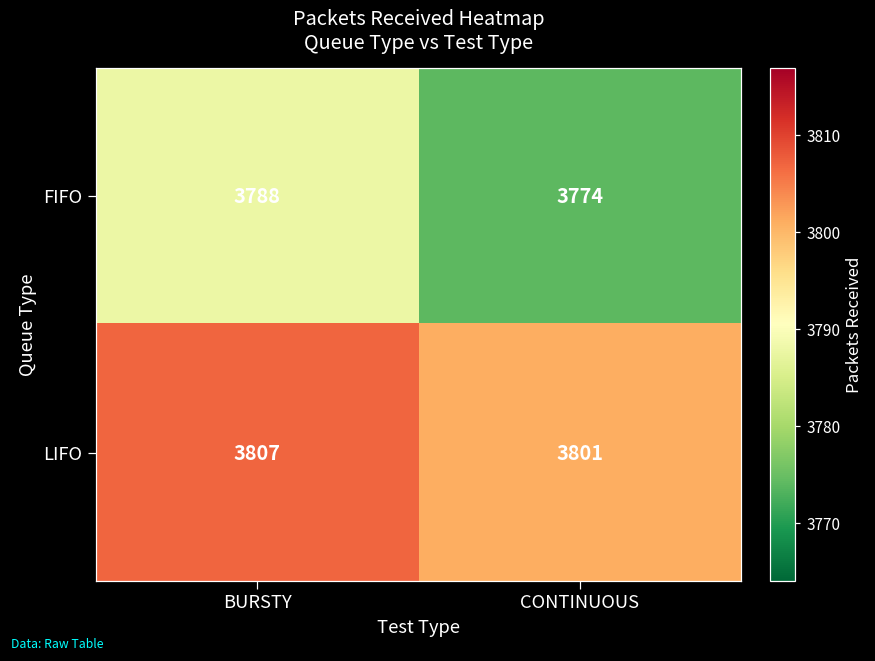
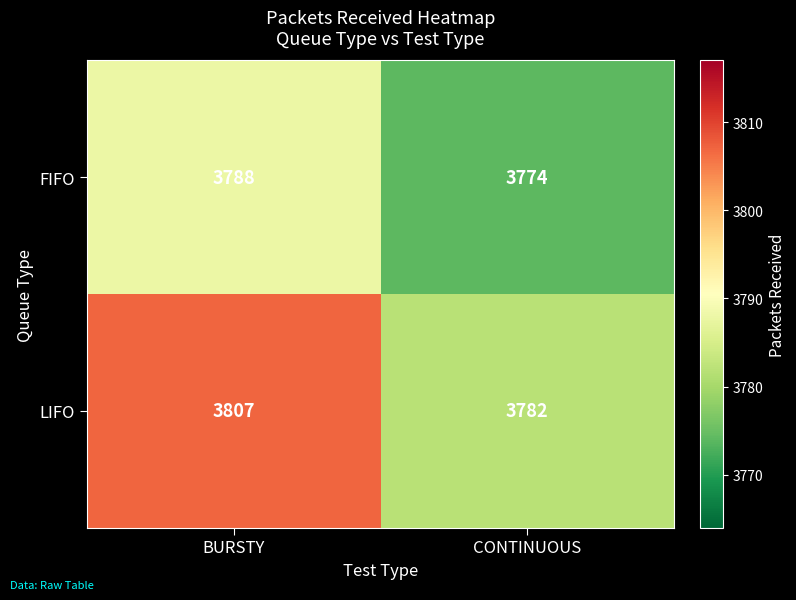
LIFO, CONTINUOUS: 3801 -> 3782
